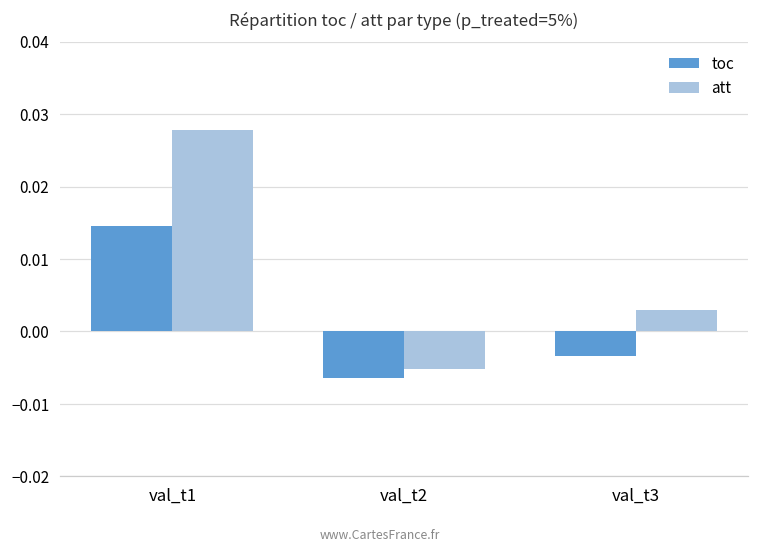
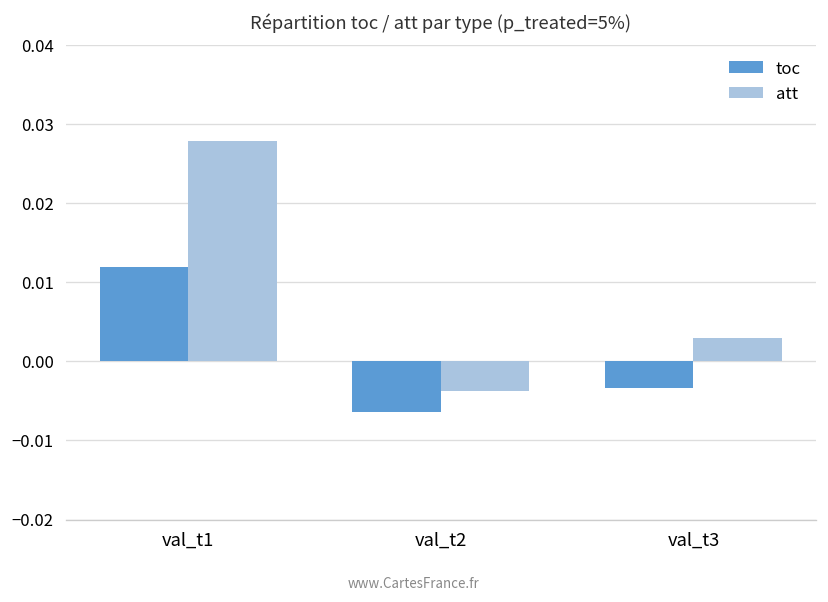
toc, val_t1: 0.015 -> 0.012
att, val_t2: -0.005 -> -0.004
